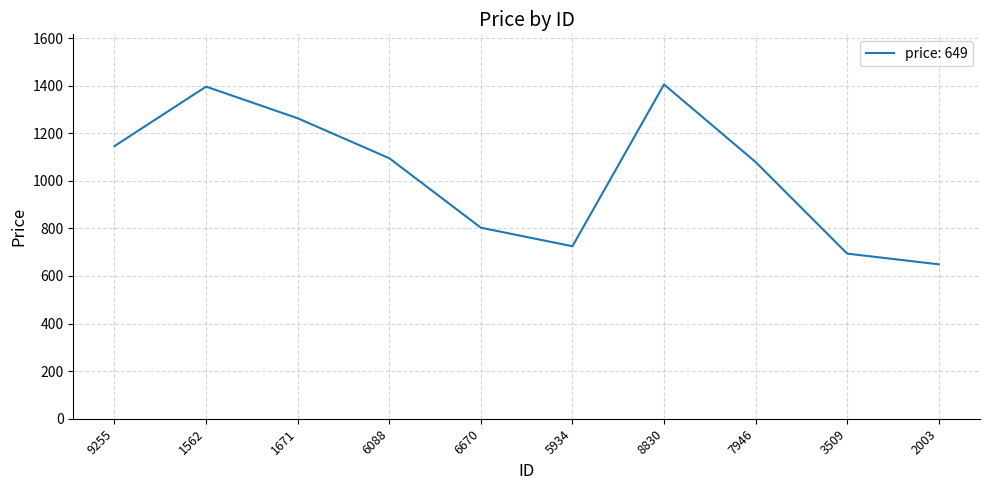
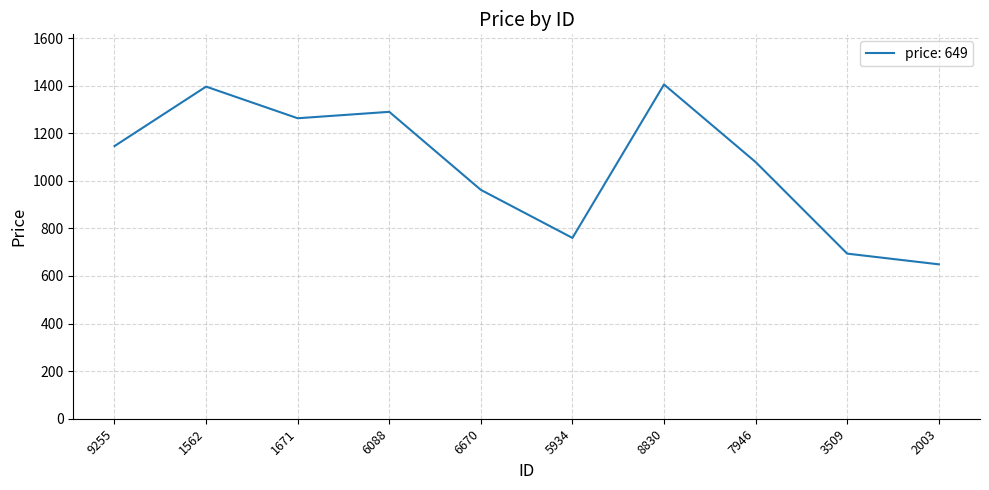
6088: 1100 -> 1290
6670: 800 -> 960
5934: 730 -> 760
